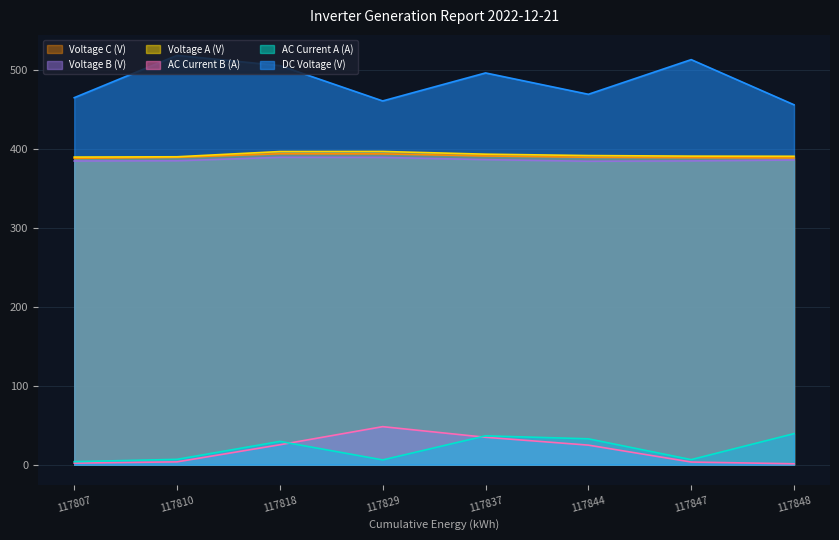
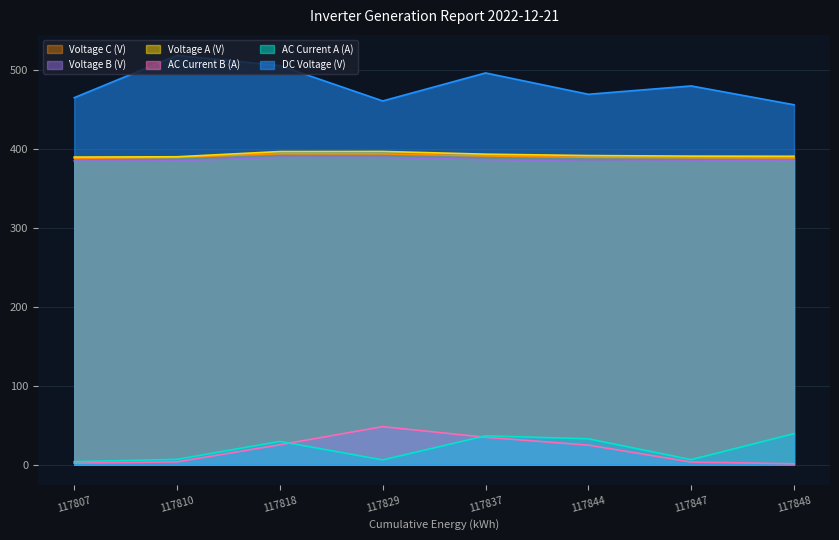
DC Voltage (V), 117847: 510 -> 480
